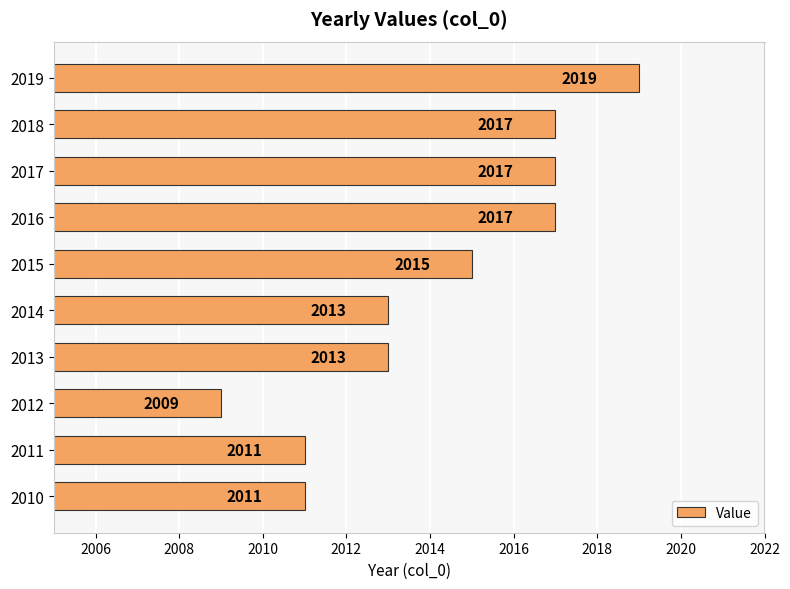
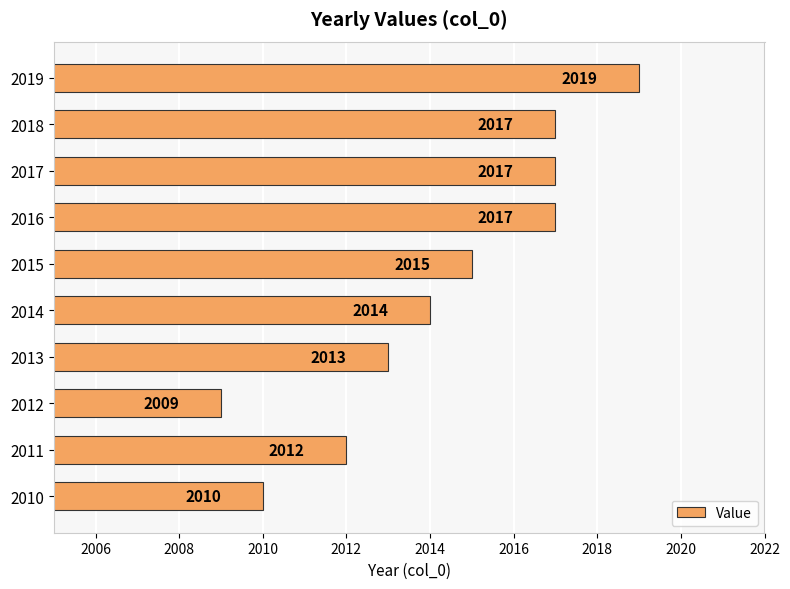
2014: 2013 -> 2014
2011: 2011 -> 2012
2010: 2011 -> 2010
